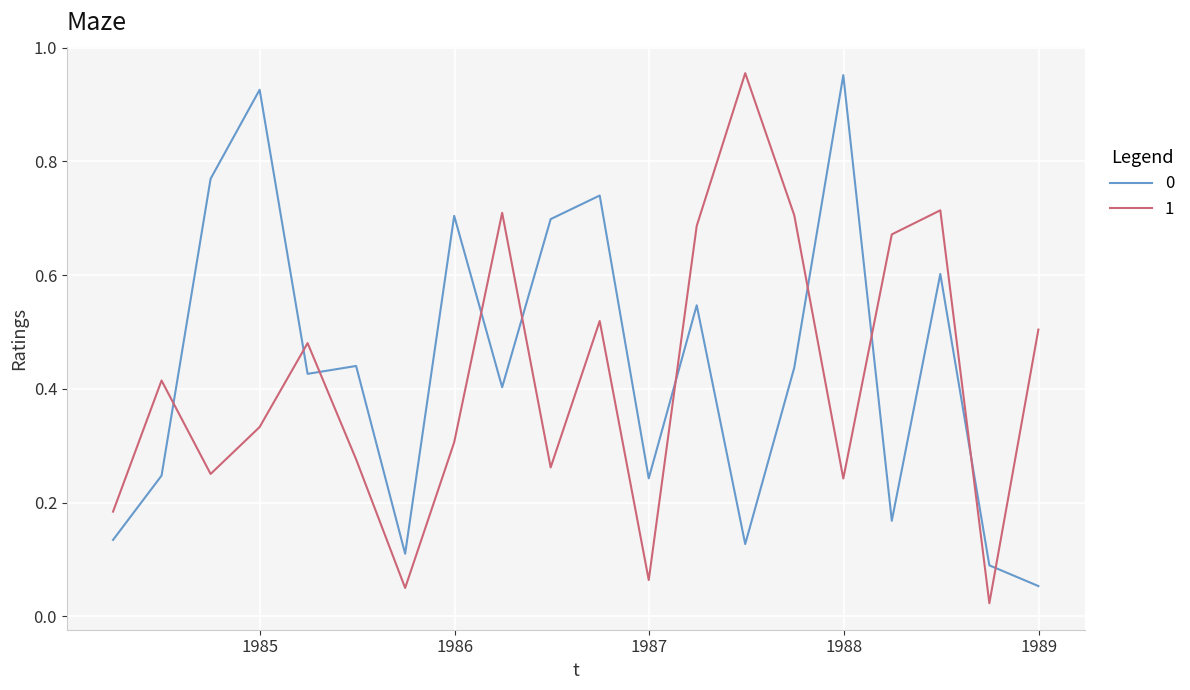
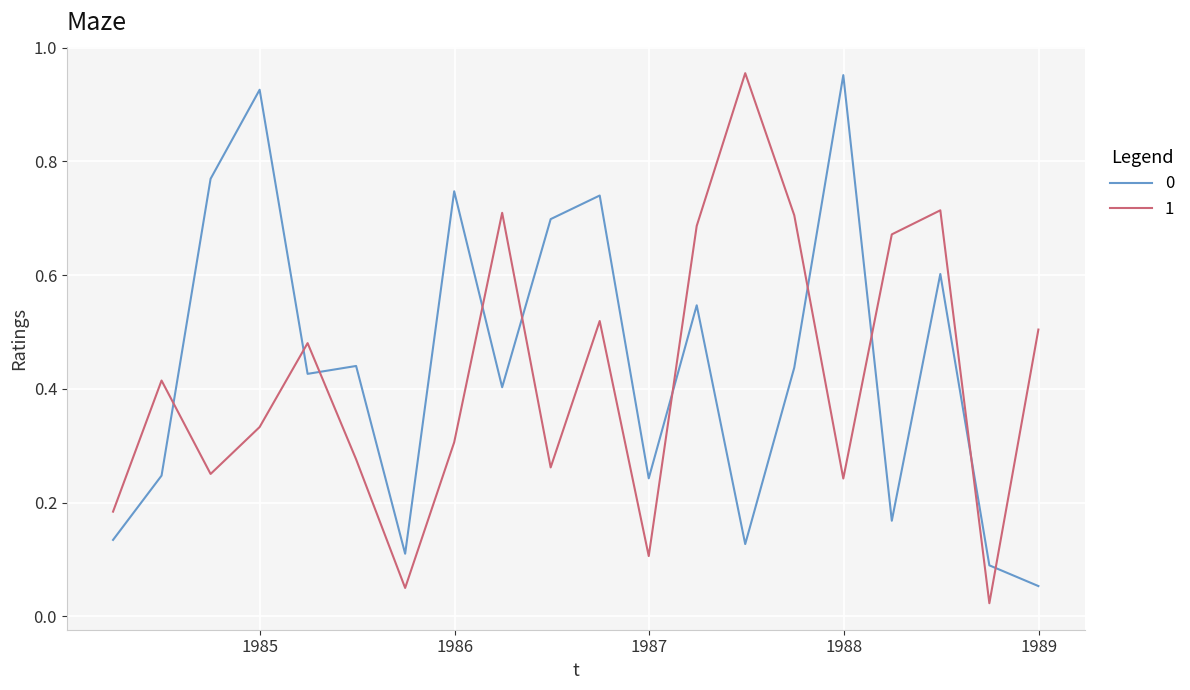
0, 1986: 0.70 -> 0.75
1, 1987: 0.06 -> 0.11
